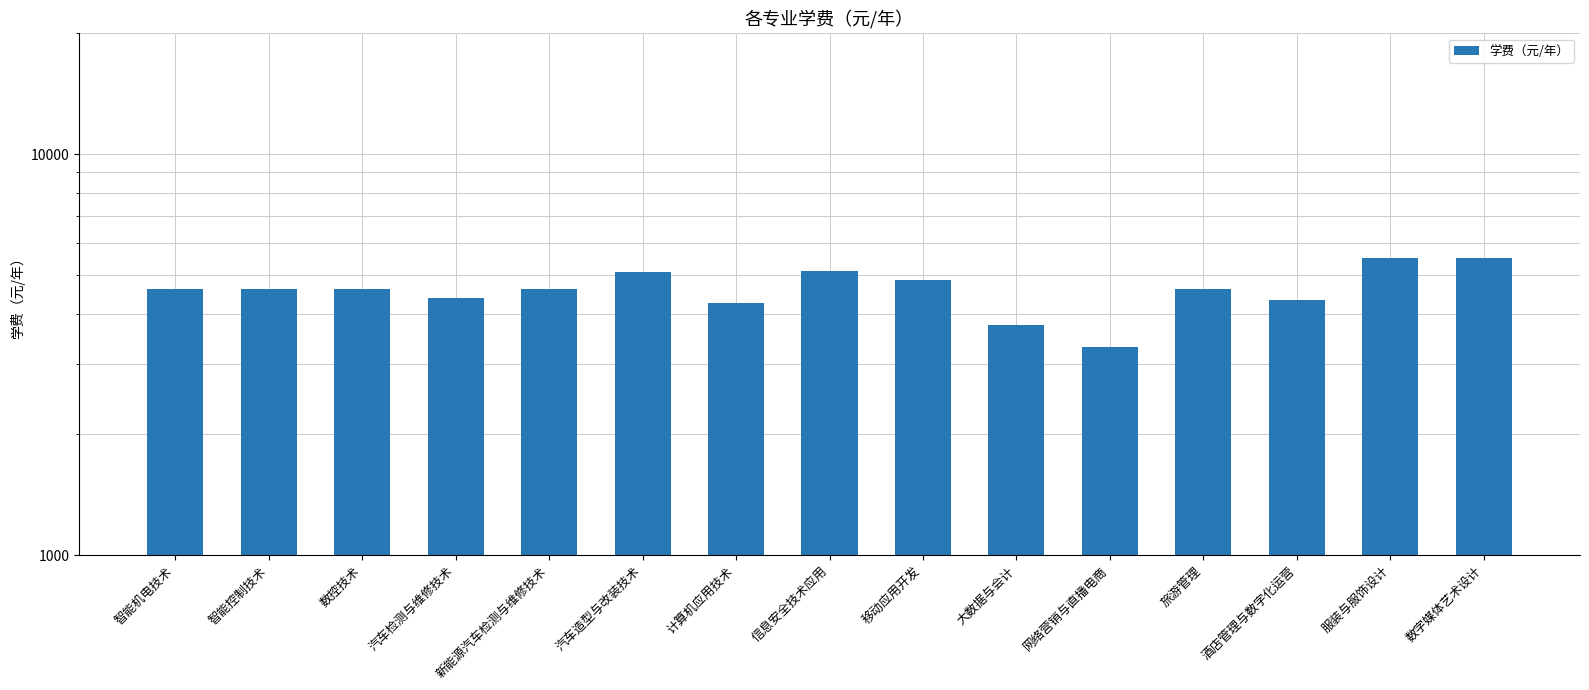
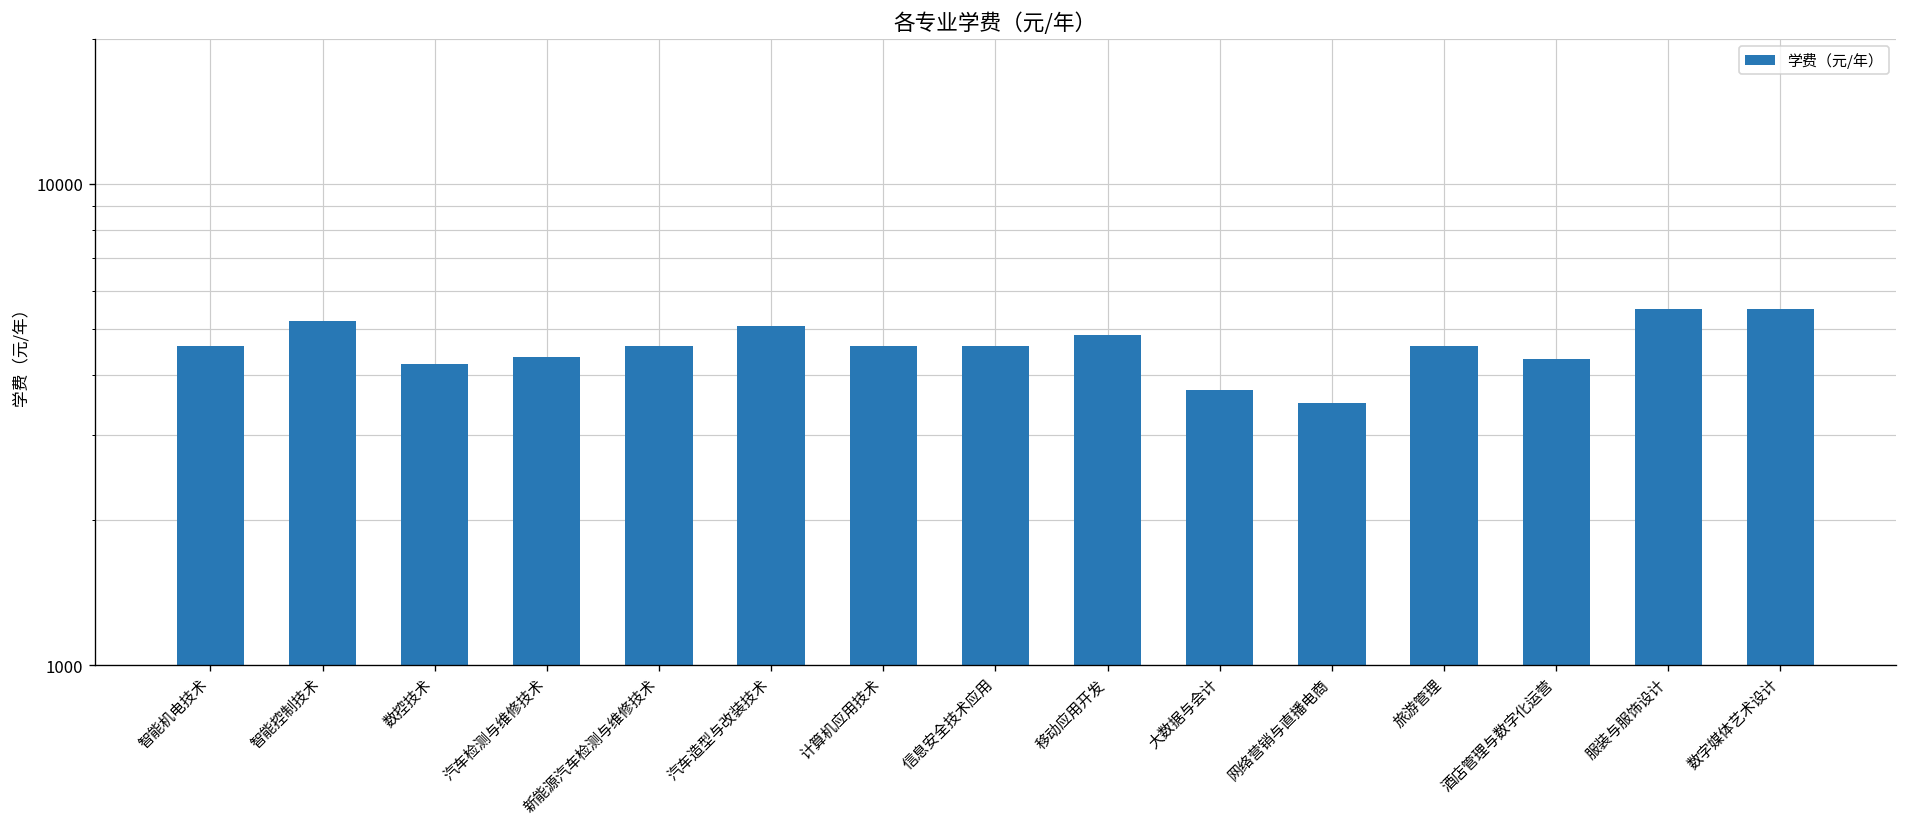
智能控制技术: 4600 -> 5200
数控技术: 4600 -> 4200
计算机应用技术: 4300 -> 4600
信息安全技术应用: 5100 -> 4600
网络营销与直播电商: 3300 -> 3500
